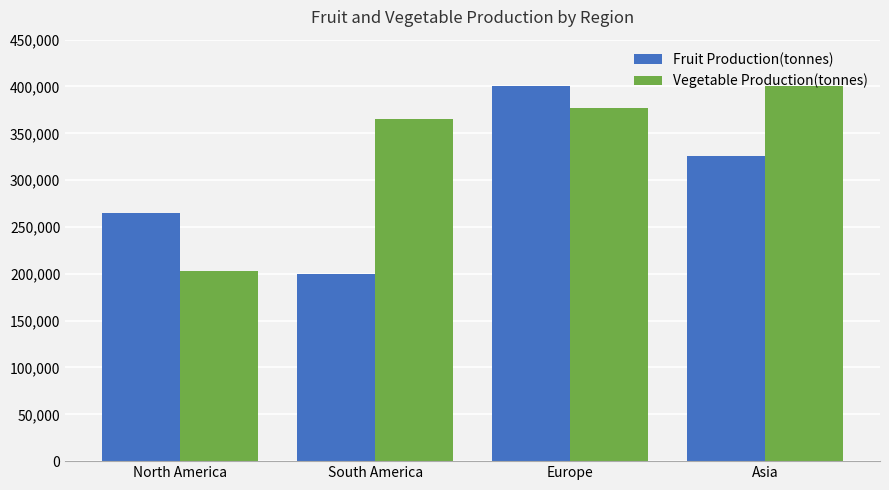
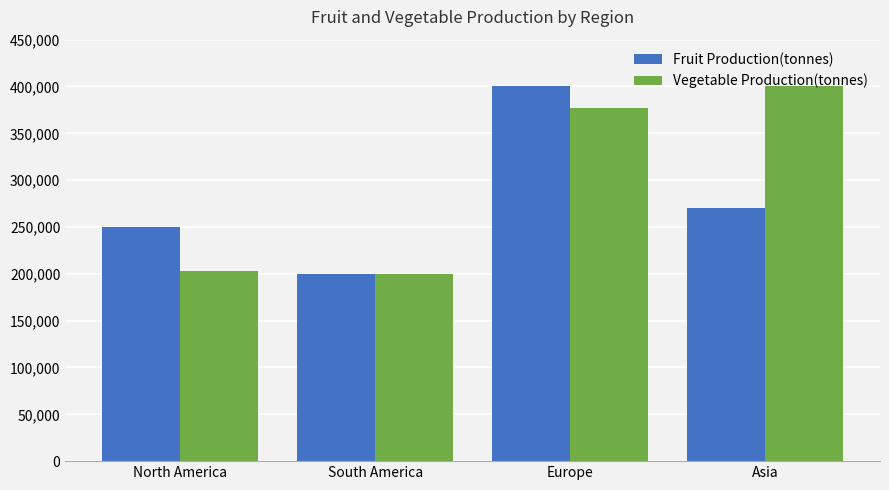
Fruit Production(tonnes), North America: 260,000 -> 250,000
Vegetable Production(tonnes), South America: 370,000 -> 200,000
Fruit Production(tonnes), Asia: 330,000 -> 270,000
